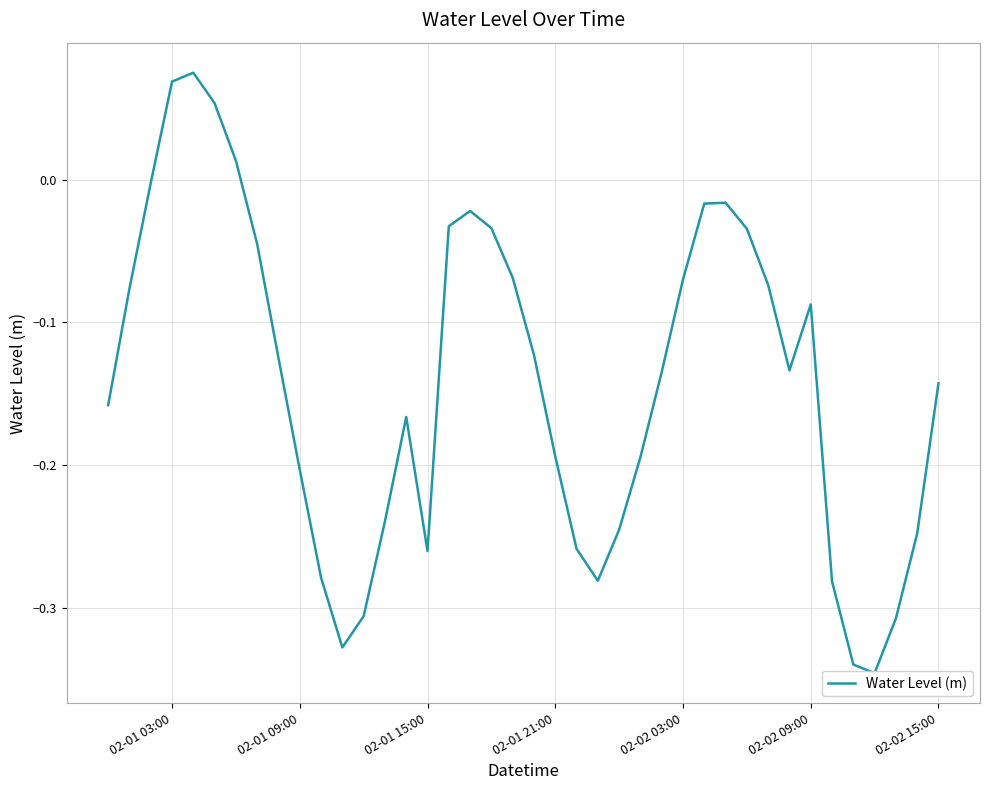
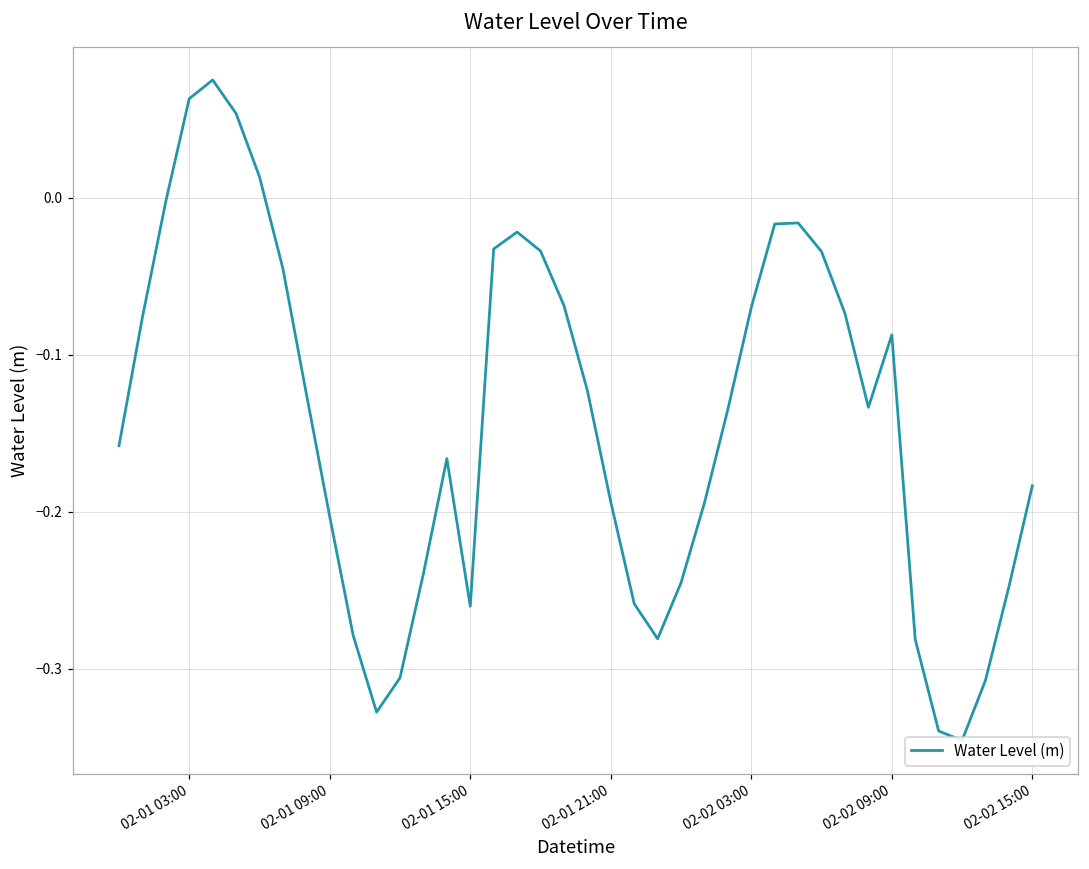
02-01 03:00: 0.069 -> 0.063
02-02 15:00: -0.143 -> -0.183
